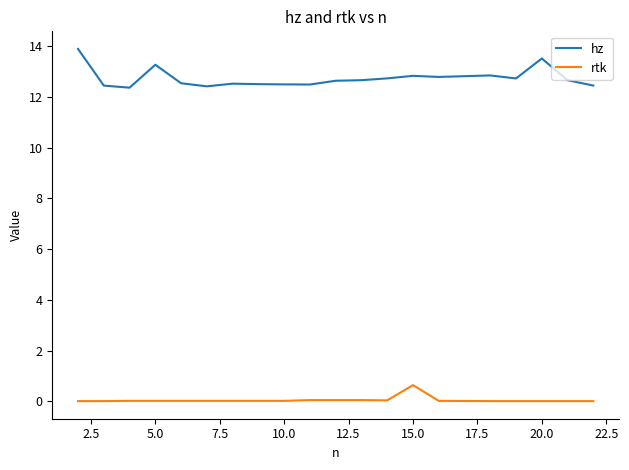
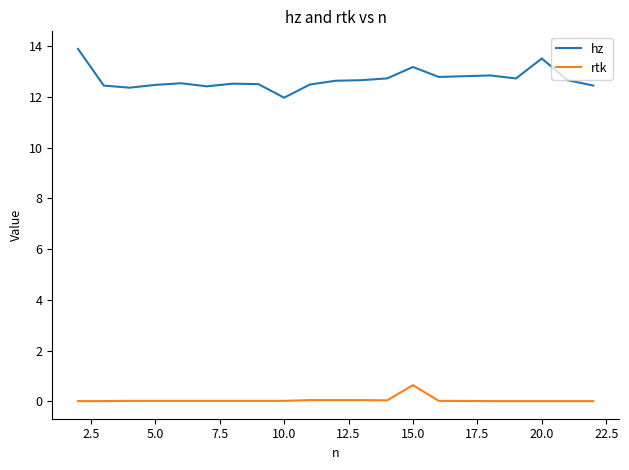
hz, 5.0: 13.3 -> 12.5
hz, 10.0: 12.5 -> 12.0
hz, 15.0: 12.8 -> 13.2
